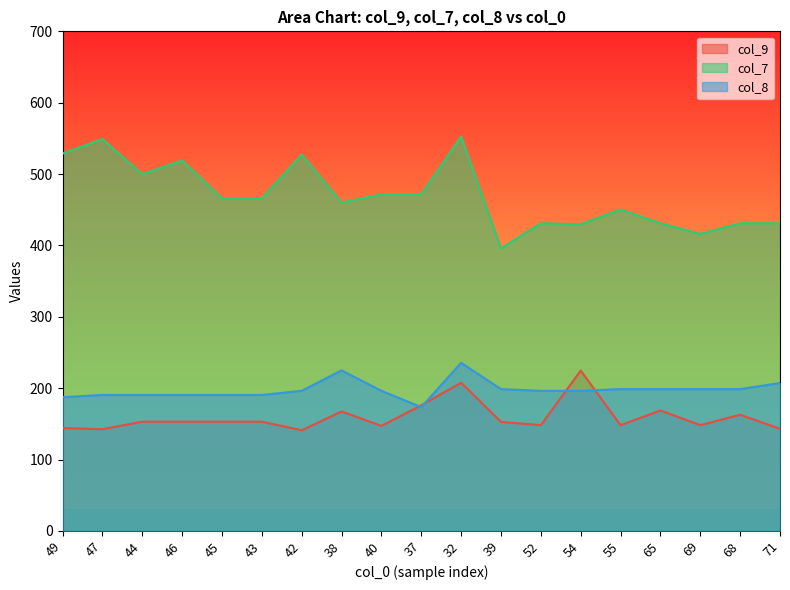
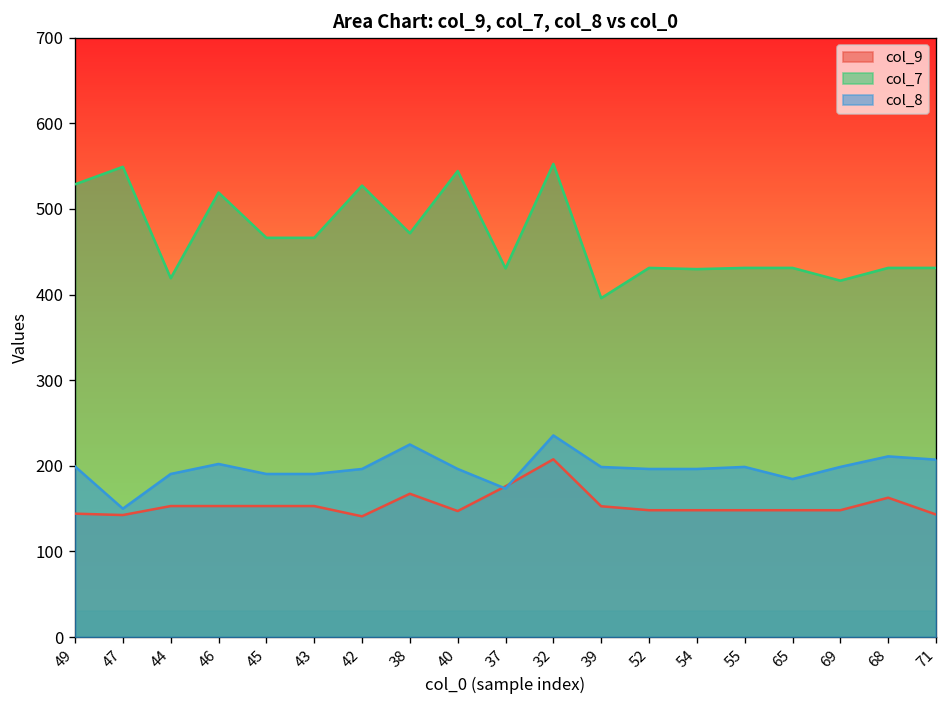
col_8, 49: 190 -> 200
col_8, 47: 190 -> 150
col_7, 44: 500 -> 420
col_8, 46: 190 -> 200
col_7, 38: 460 -> 470
col_7, 40: 470 -> 540
col_7, 37: 470 -> 430
col_9, 54: 220 -> 150
col_7, 55: 450 -> 430
col_9, 65: 170 -> 150
col_8, 65: 200 -> 180
col_8, 68: 200 -> 210
